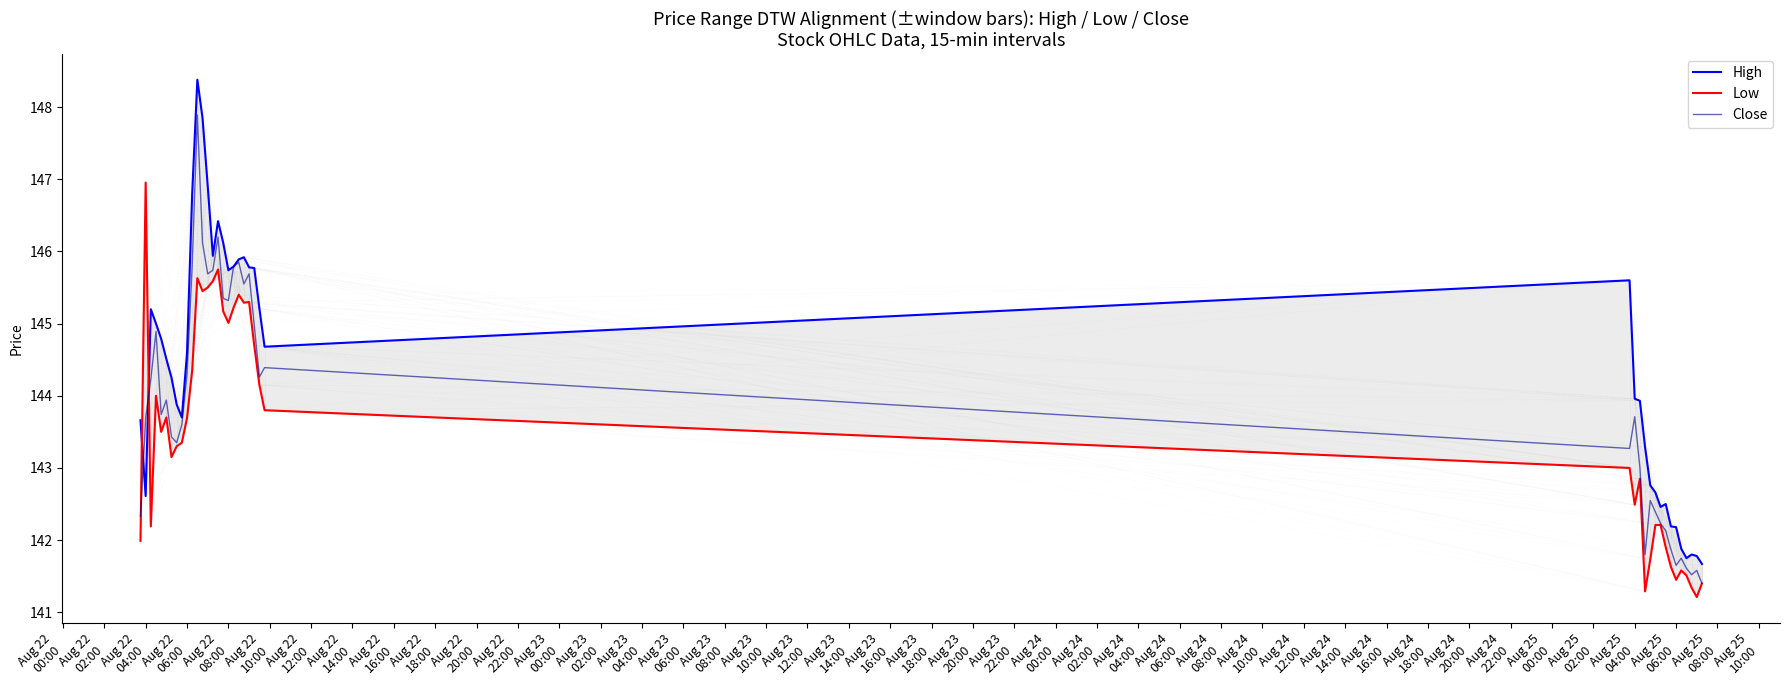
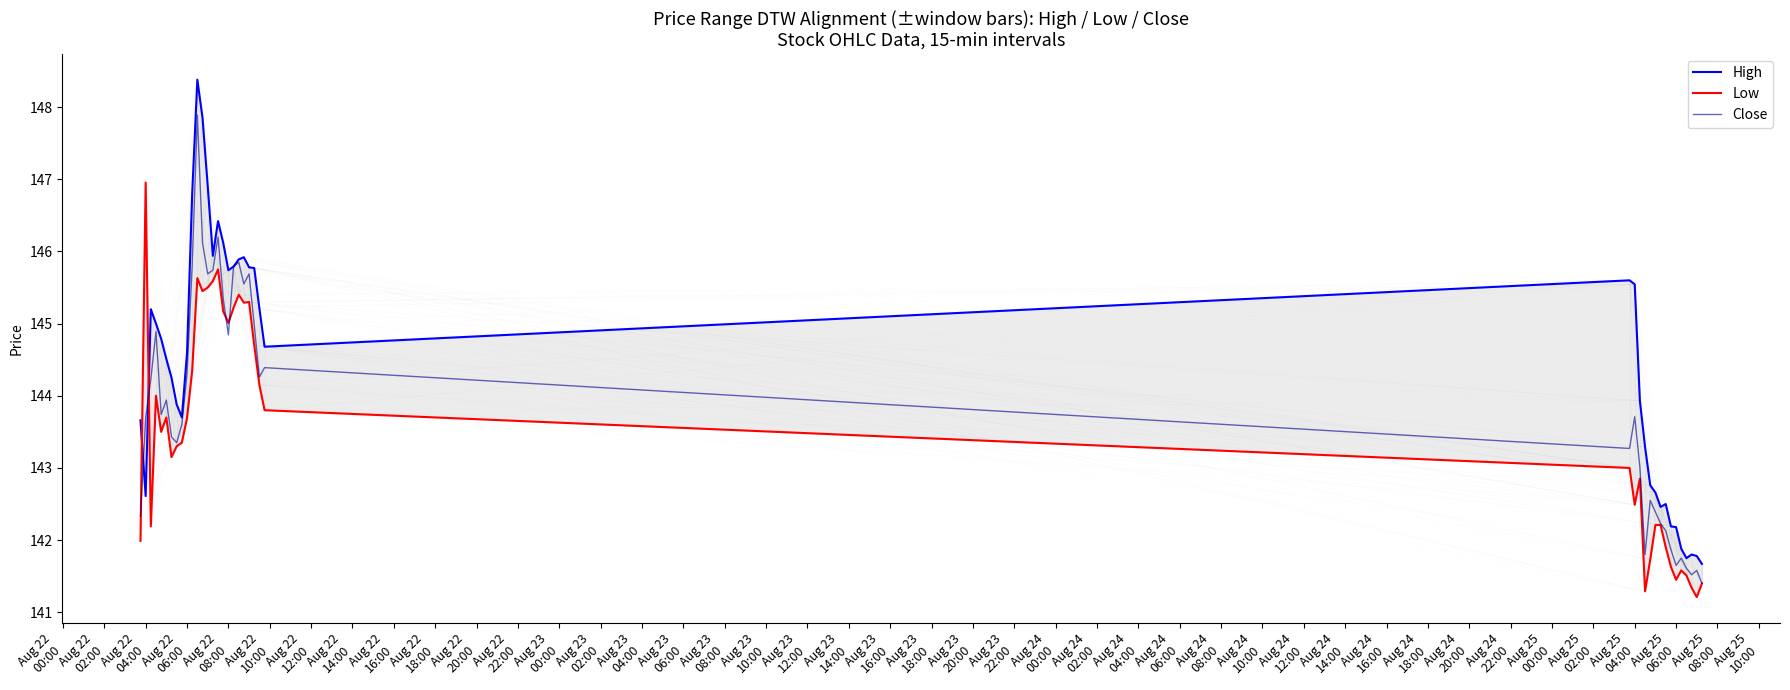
Close, Aug 22 08:00: 145.3 -> 144.8
High, Aug 25 04:00: 144.0 -> 145.5
